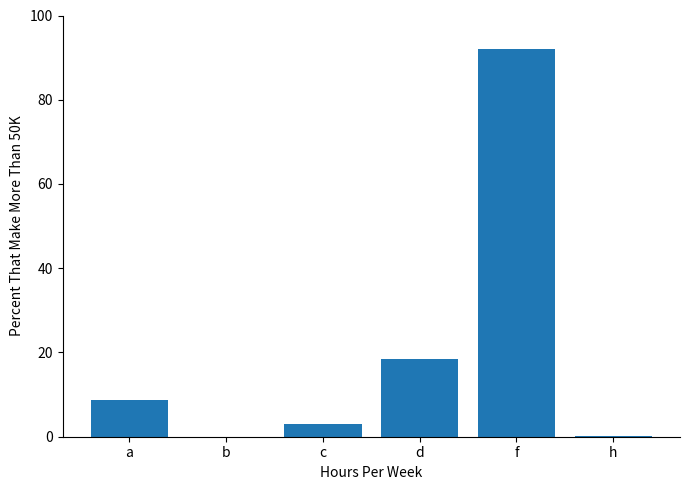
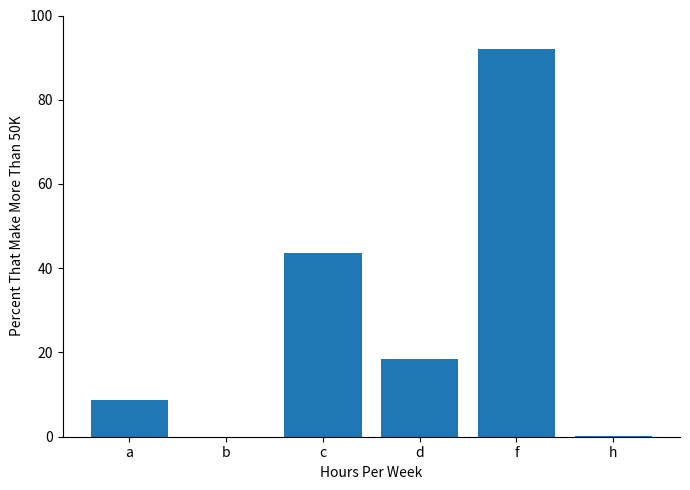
c: 3 -> 44
